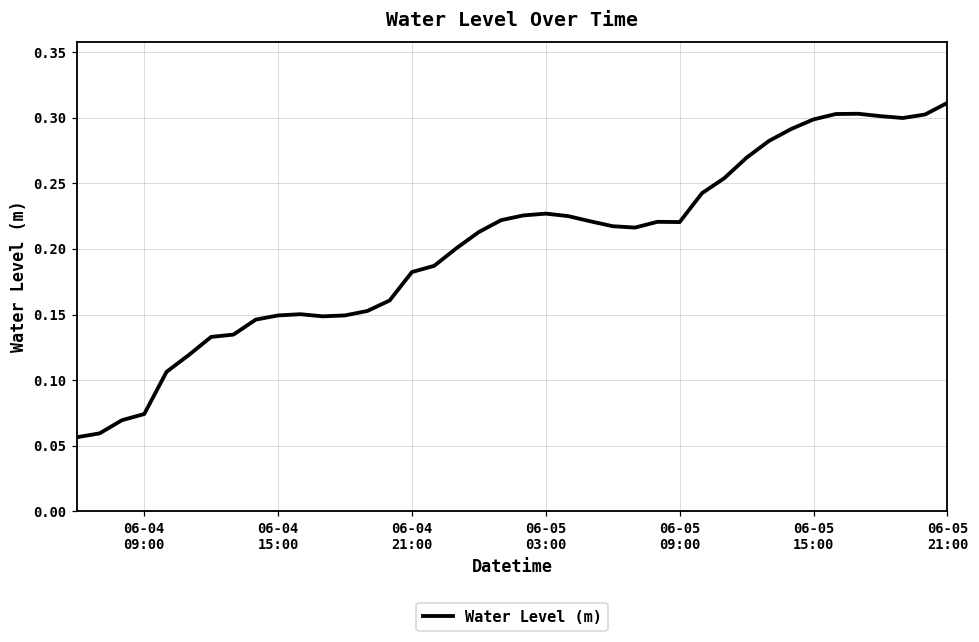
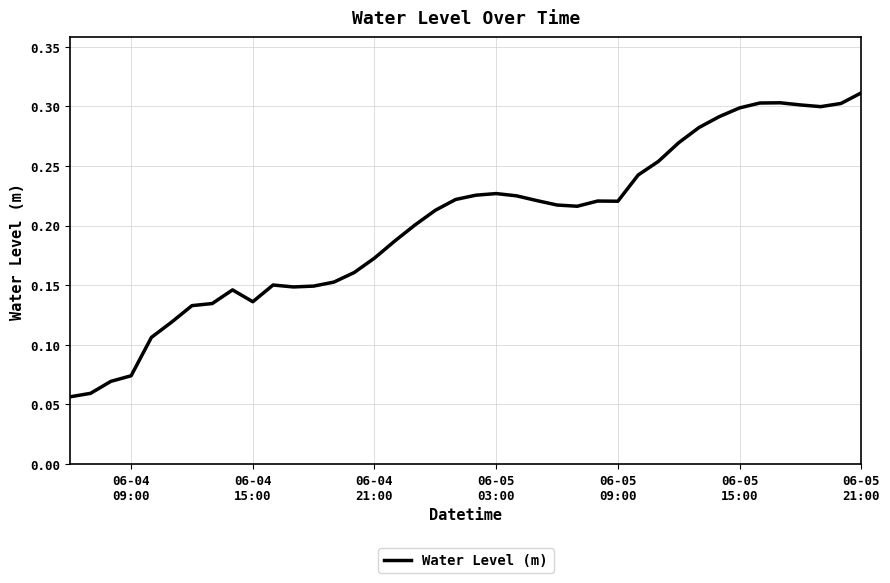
06-04 15:00: 0.149 -> 0.136
06-04 21:00: 0.182 -> 0.173
